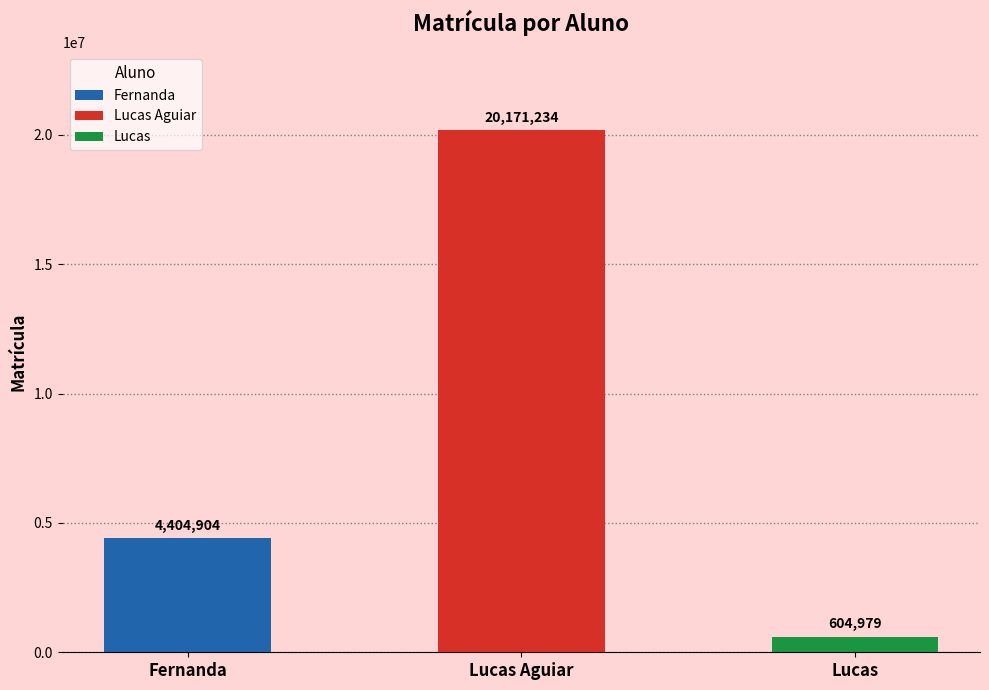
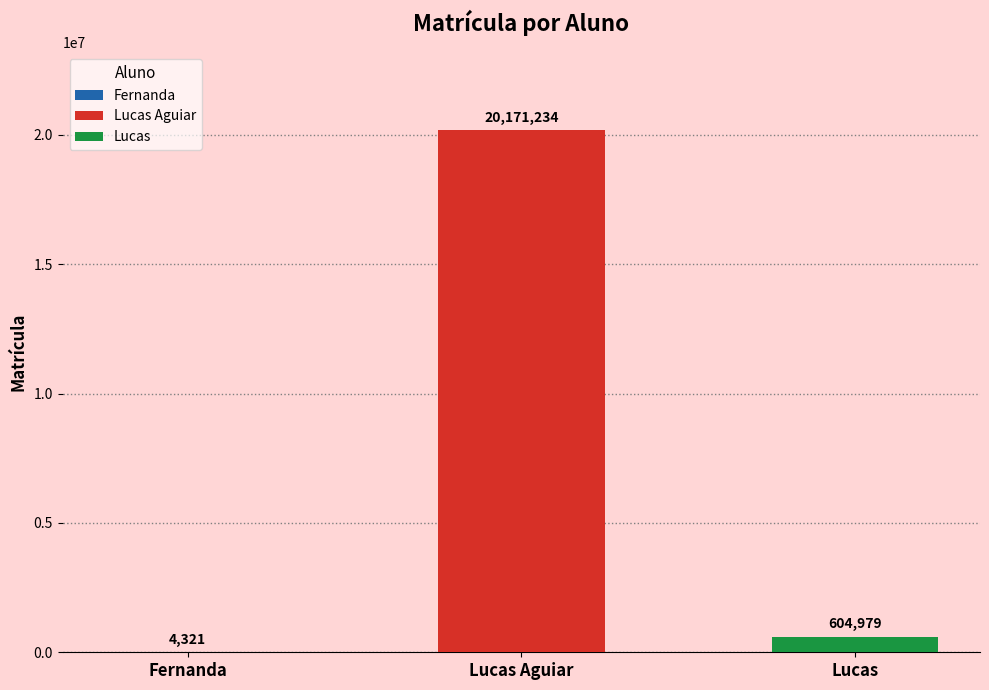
Fernanda: 4,404,904 -> 4,321
